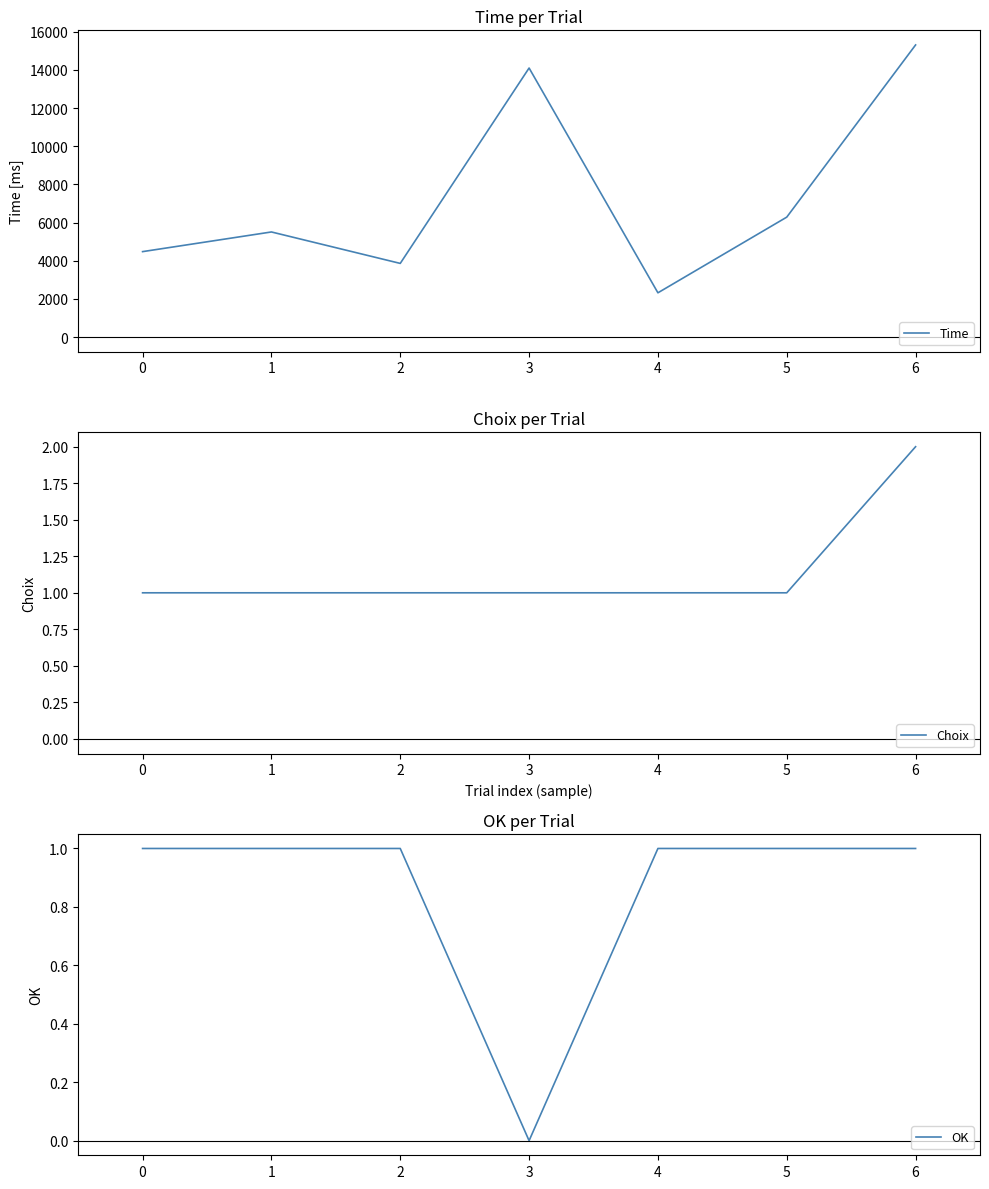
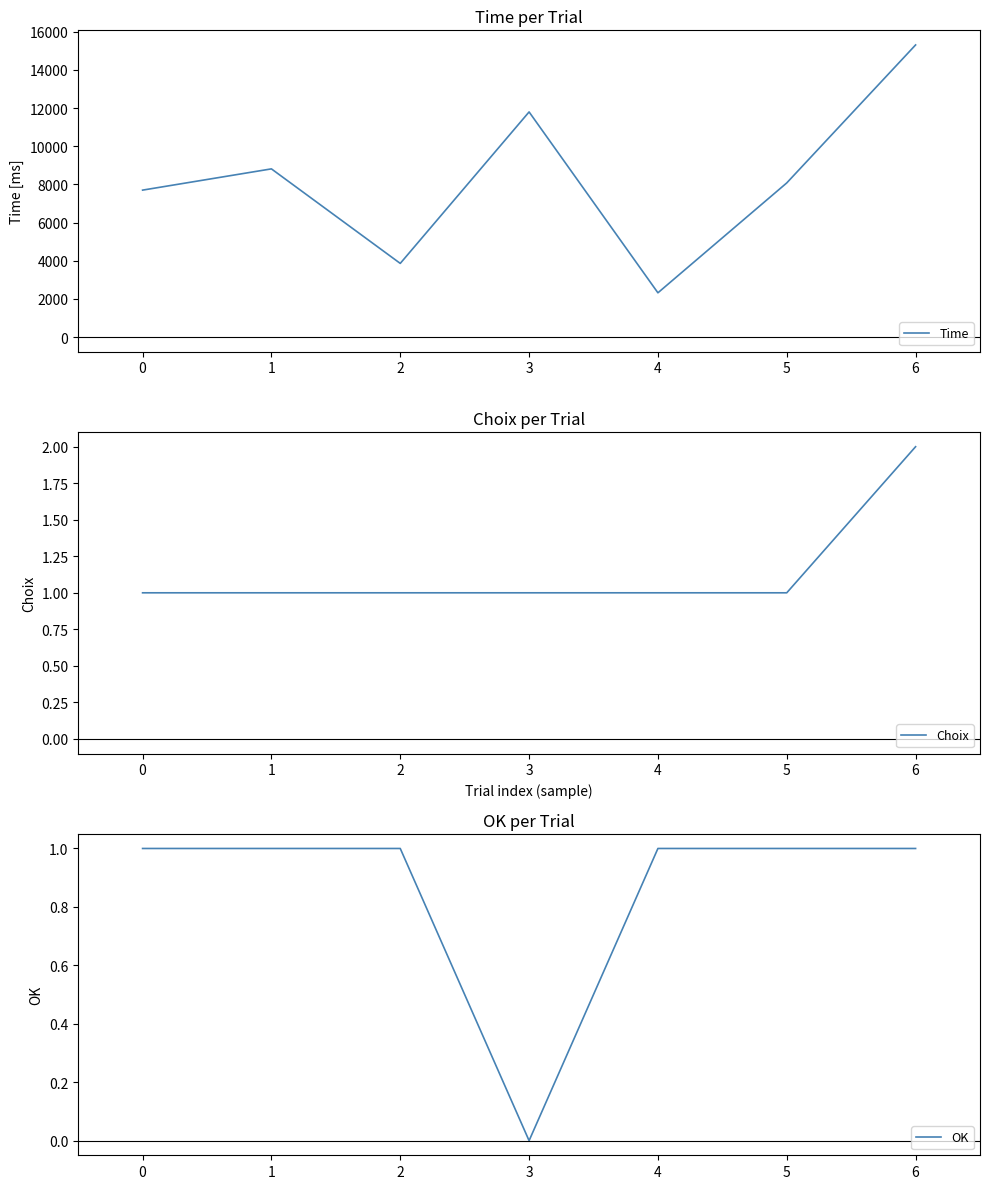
Time per Trial, 0: 4500 -> 7700
Time per Trial, 1: 5500 -> 8800
Time per Trial, 3: 14100 -> 11800
Time per Trial, 5: 6300 -> 8100
